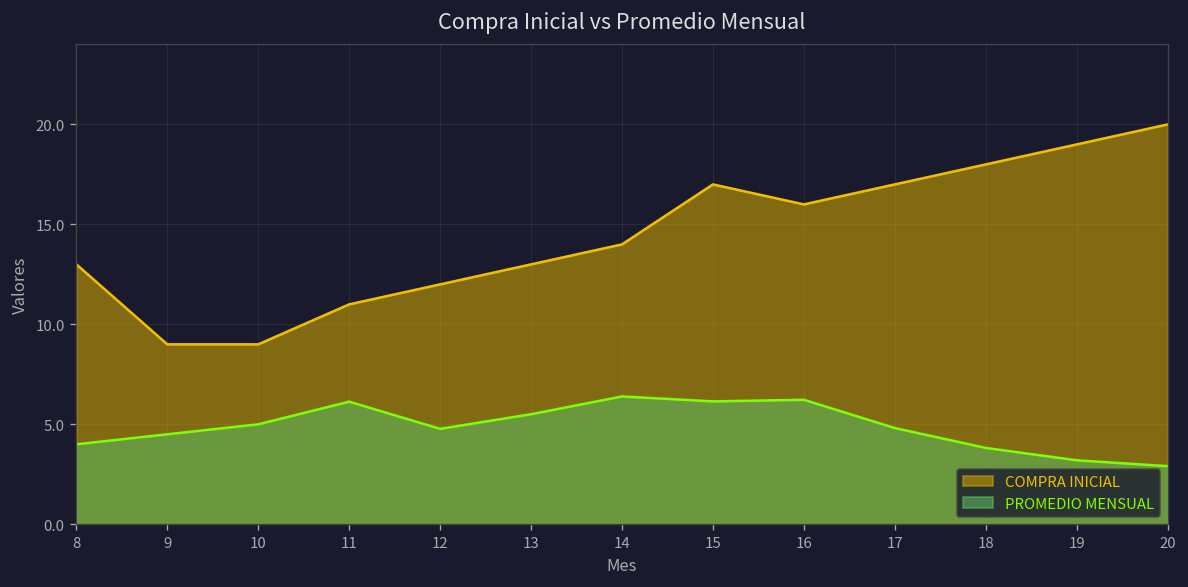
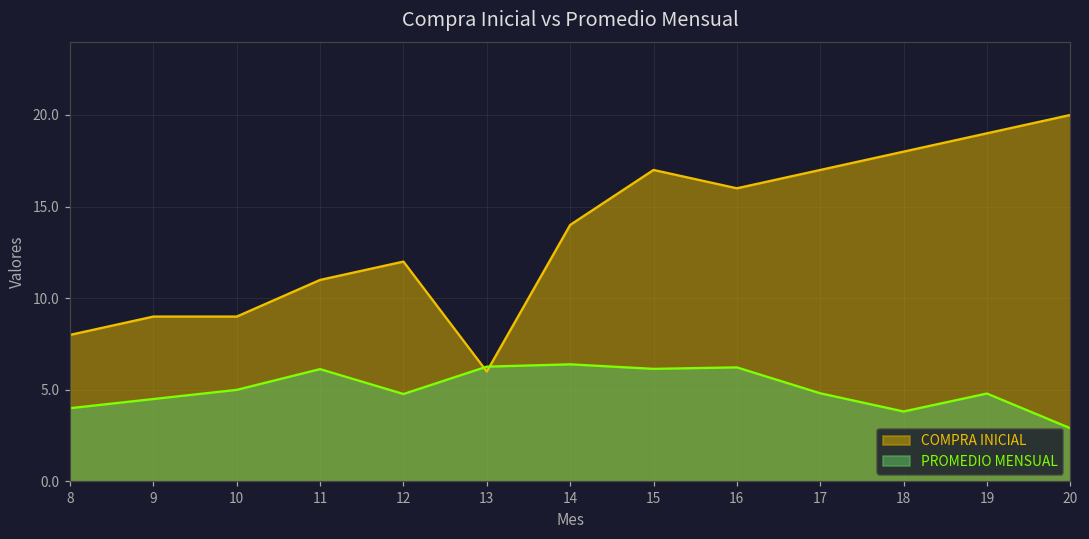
COMPRA INICIAL, 8: 13 -> 8
COMPRA INICIAL, 13: 13 -> 6
PROMEDIO MENSUAL, 13: 5.5 -> 6.3
PROMEDIO MENSUAL, 19: 3.2 -> 4.8
